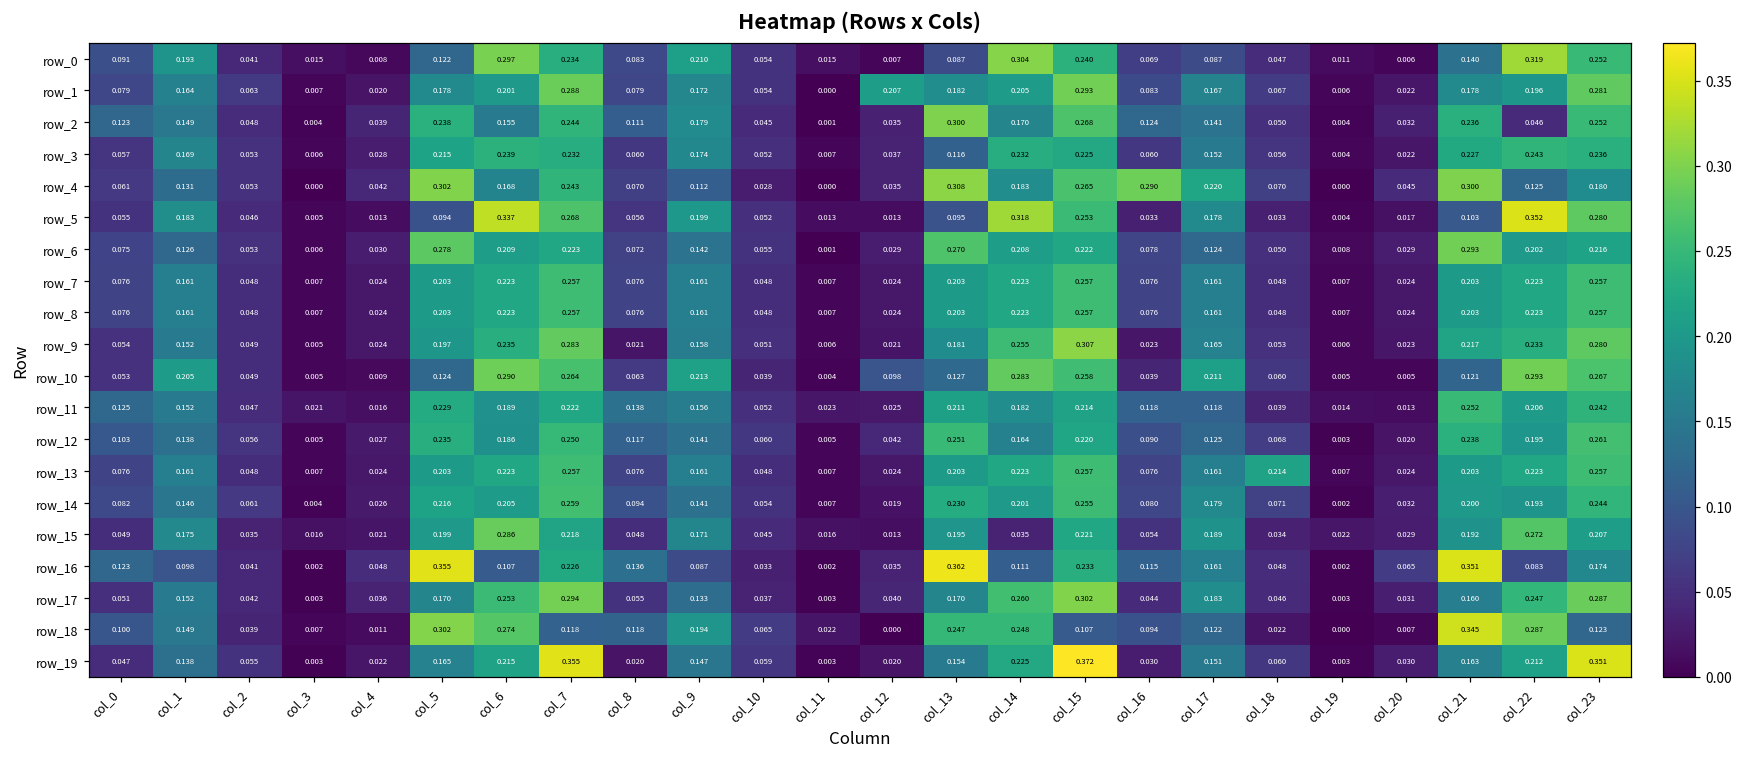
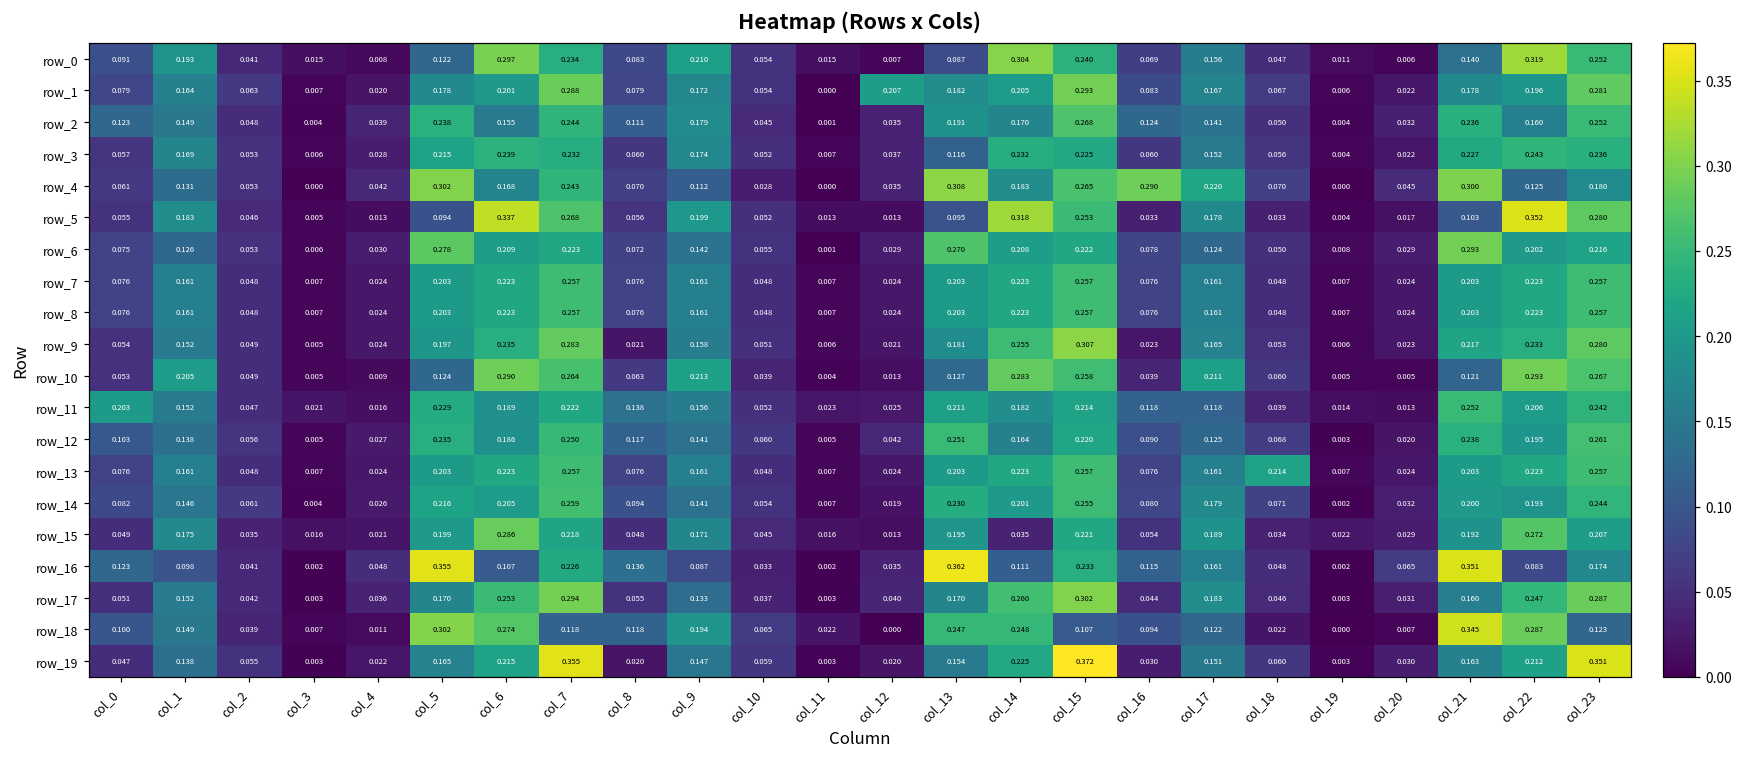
row_0, col_17: 0.087 -> 0.156
row_2, col_13: 0.300 -> 0.191
row_2, col_22: 0.046 -> 0.160
row_10, col_12: 0.098 -> 0.013
row_11, col_0: 0.125 -> 0.203
